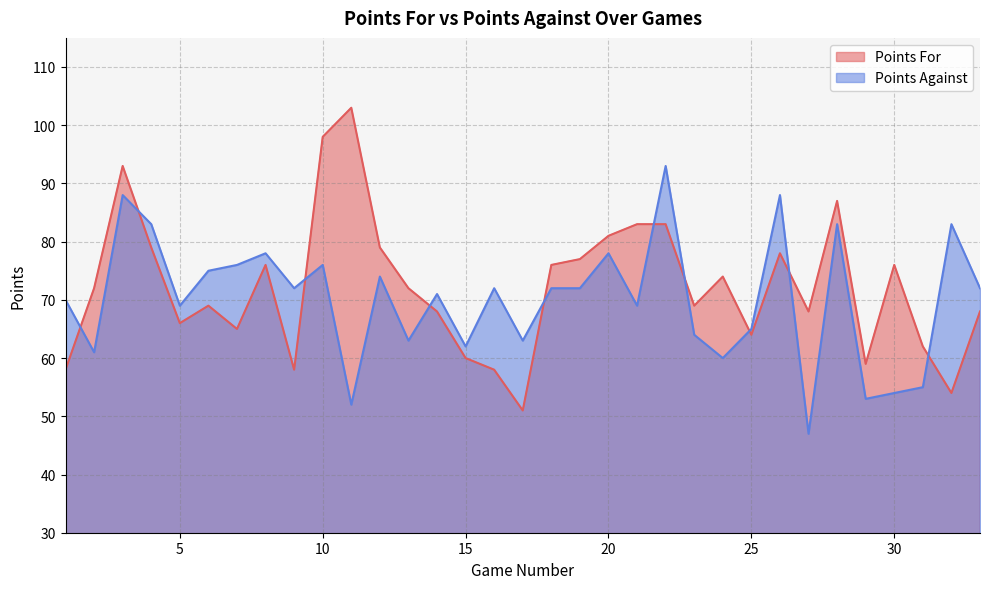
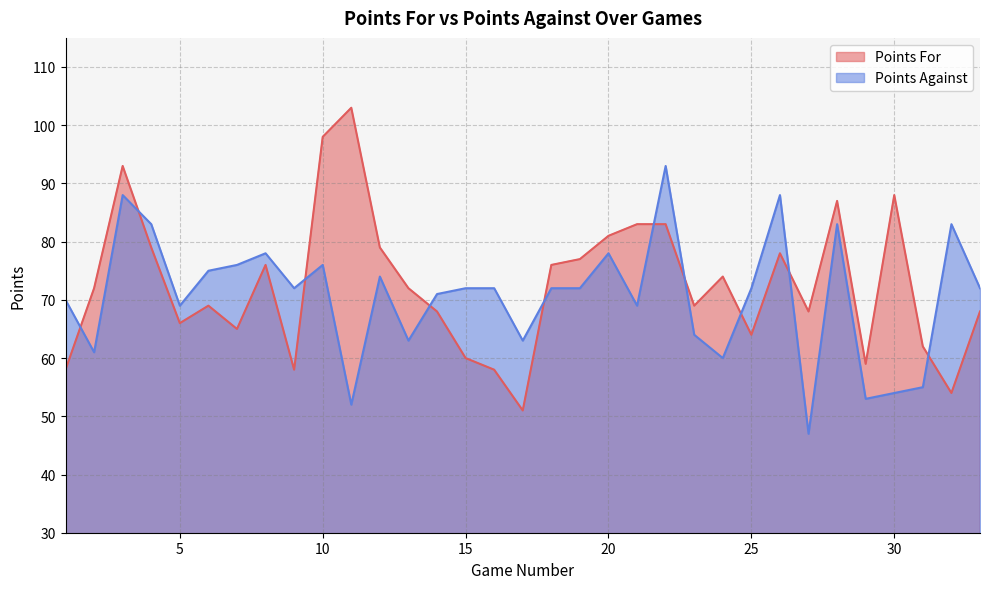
Points Against, 15: 62 -> 72
Points Against, 25: 65 -> 72
Points For, 30: 76 -> 88
